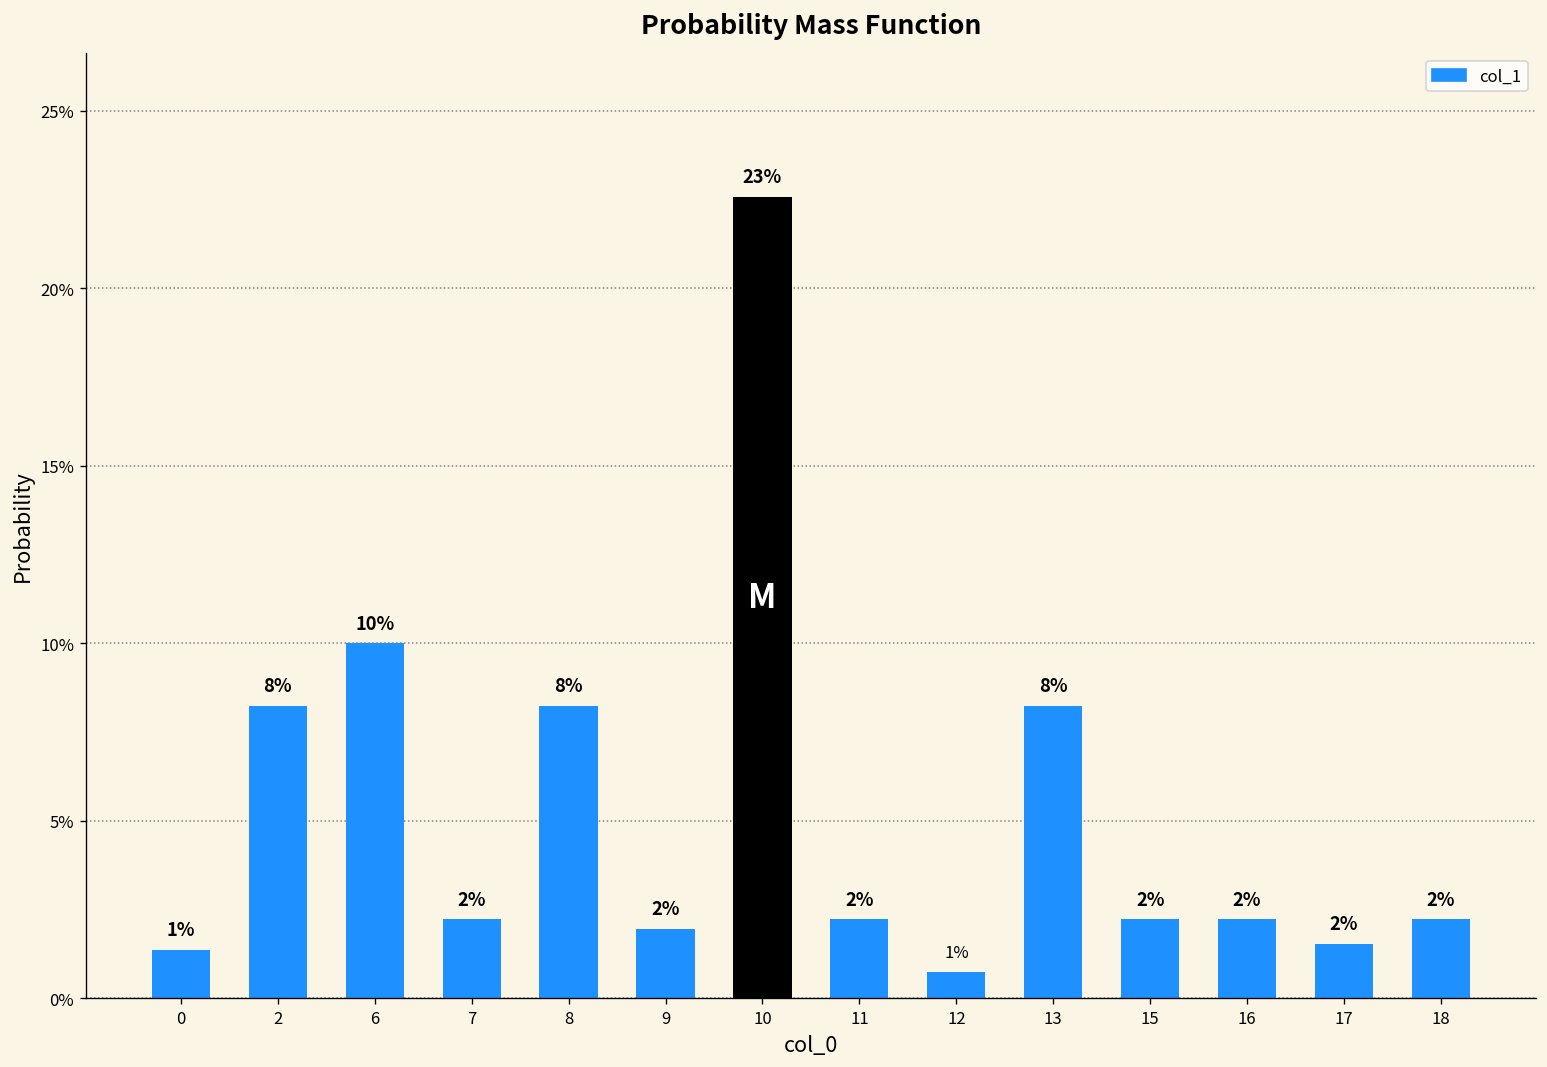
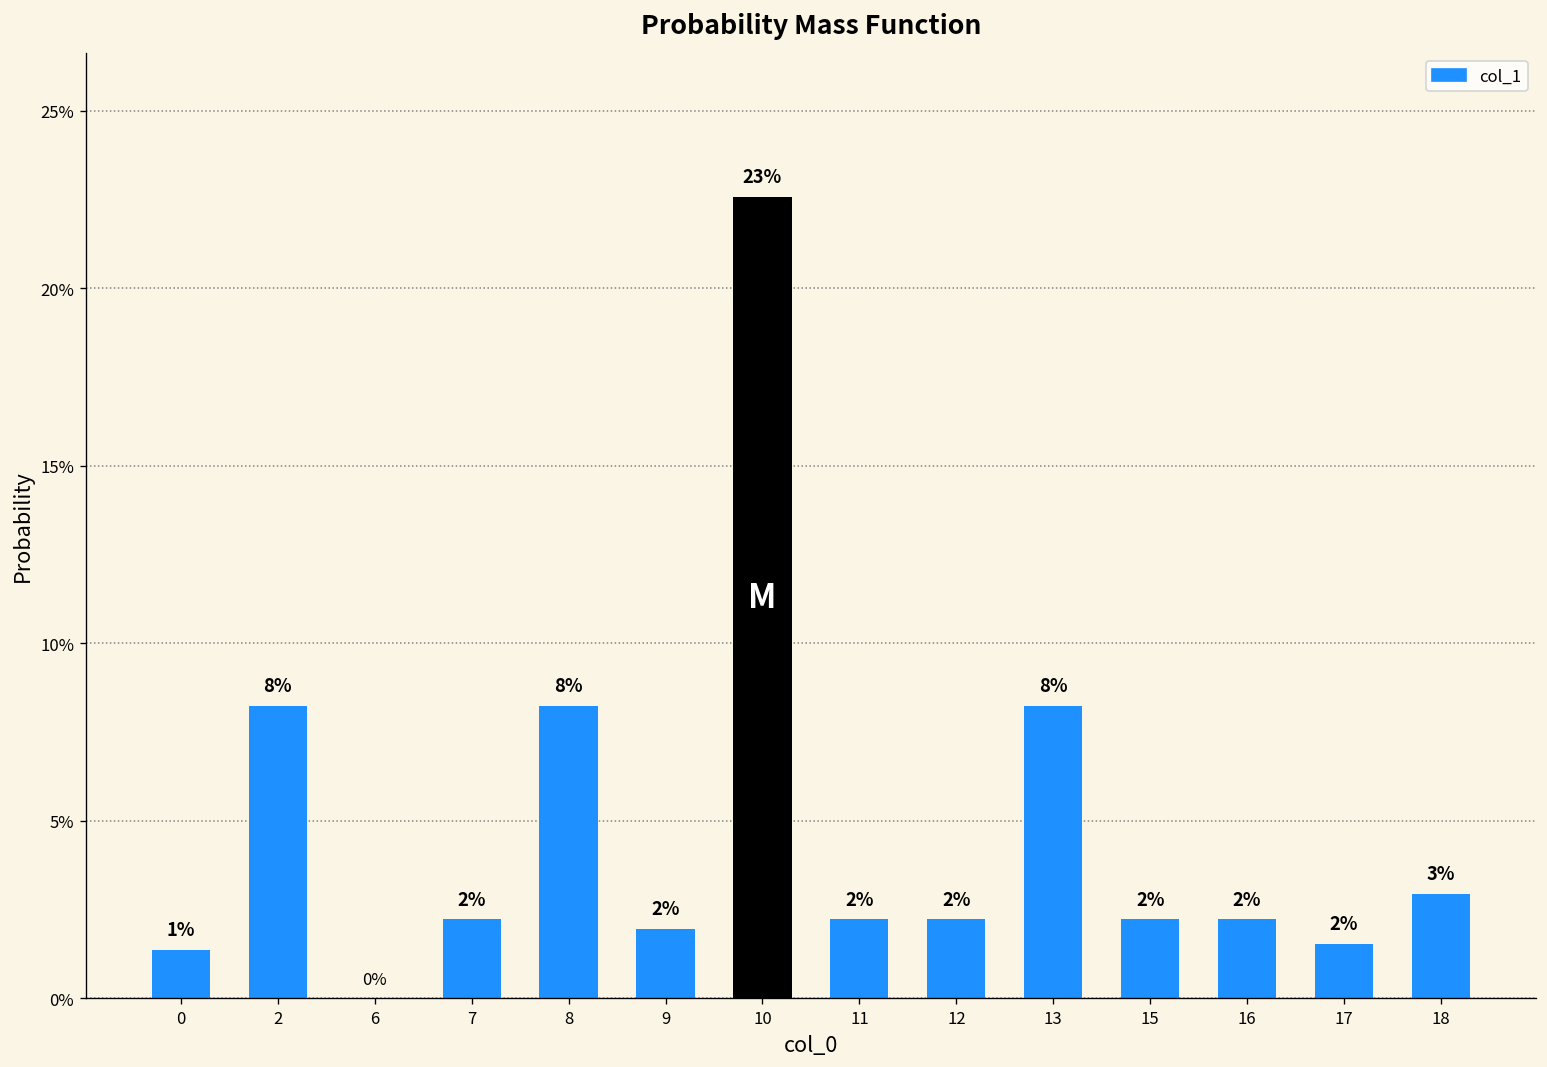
6: 10% -> 0%
12: 1% -> 2%
18: 2% -> 3%
